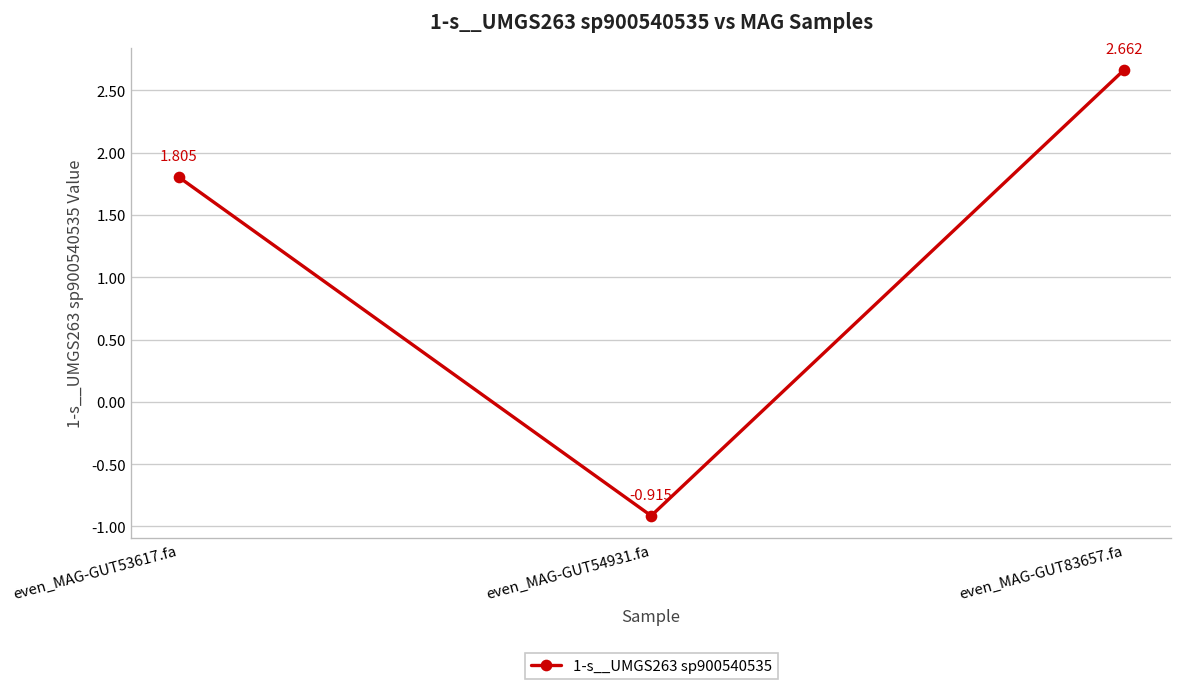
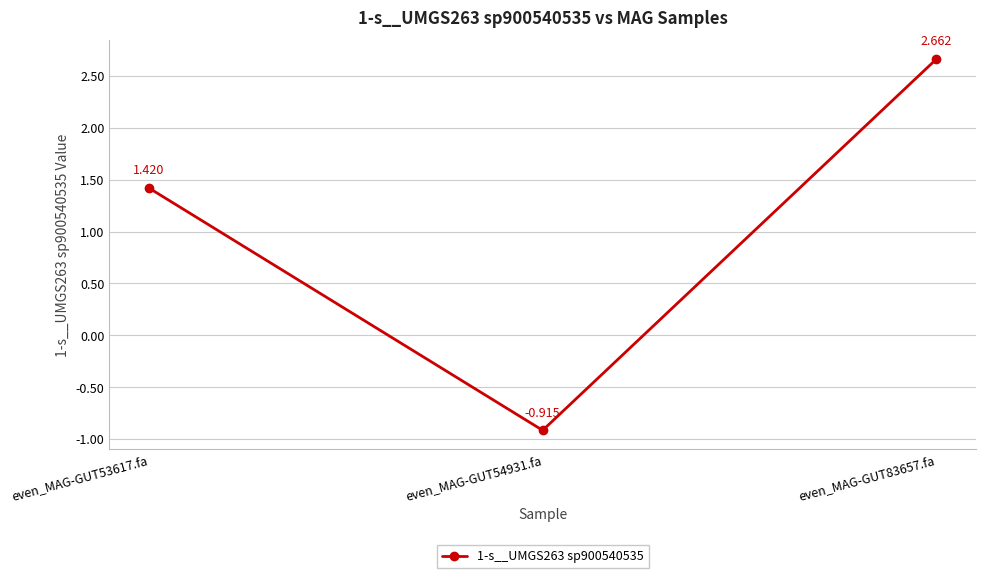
even_MAG-GUT53617.fa: 1.805 -> 1.420
